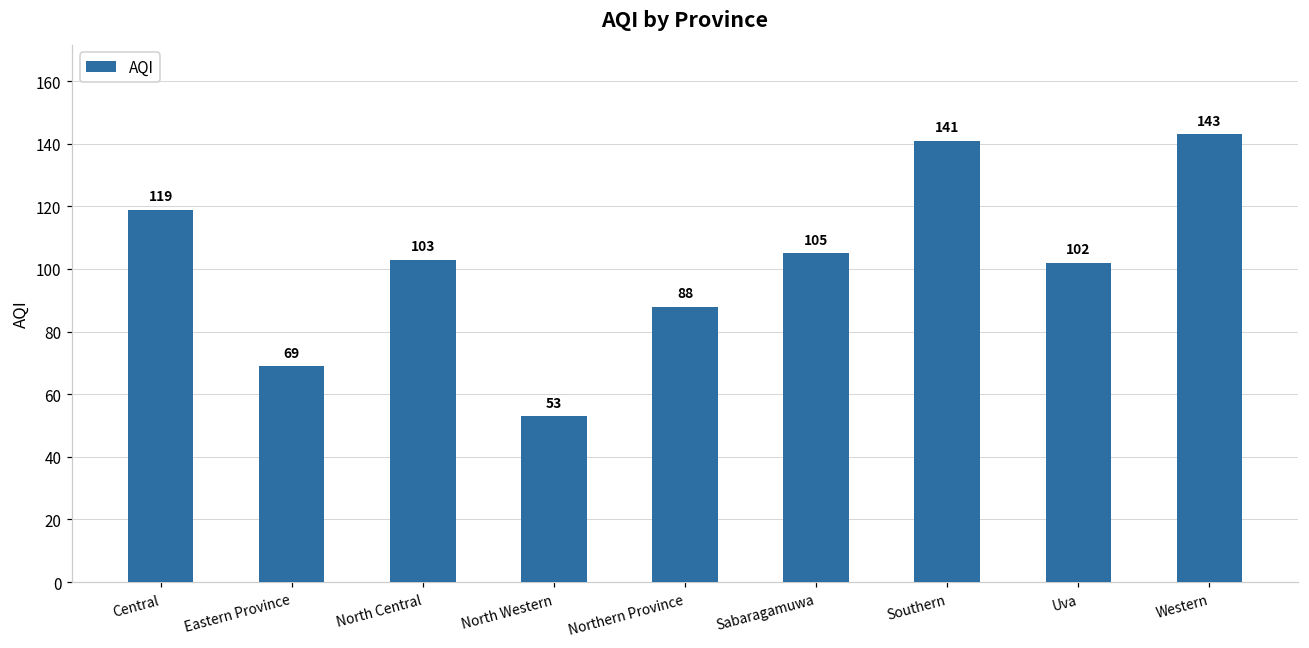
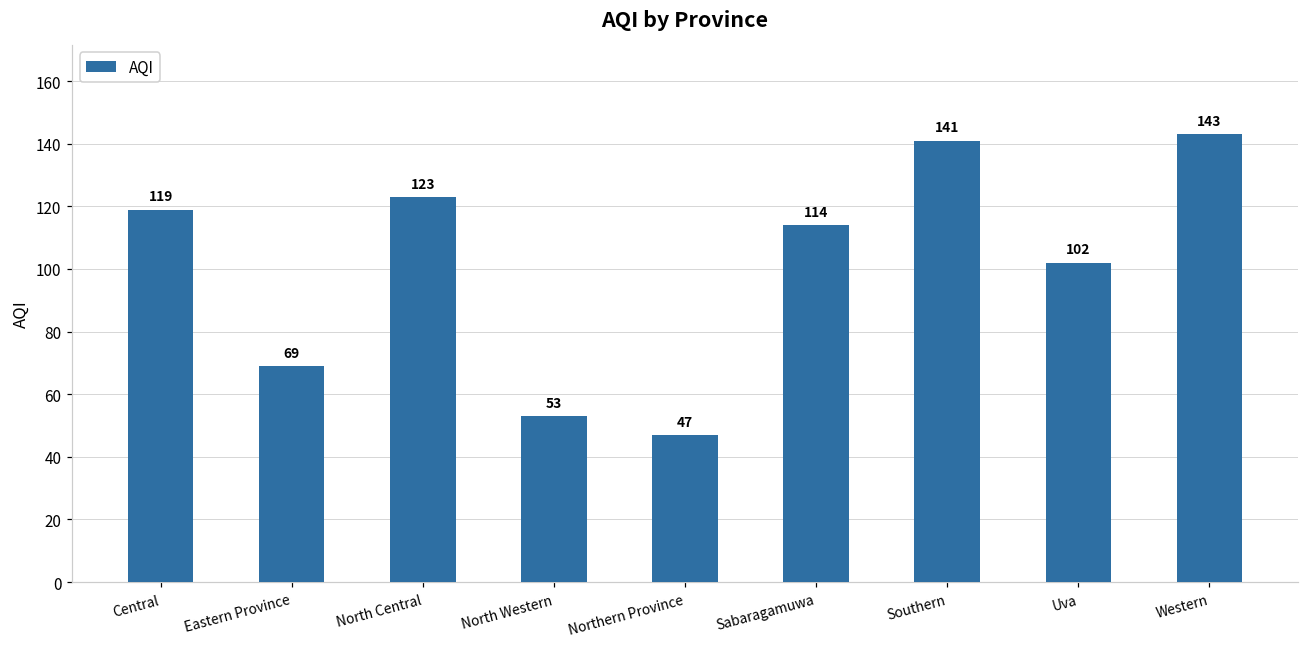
North Central: 103 -> 123
Northern Province: 88 -> 47
Sabaragamuwa: 105 -> 114
